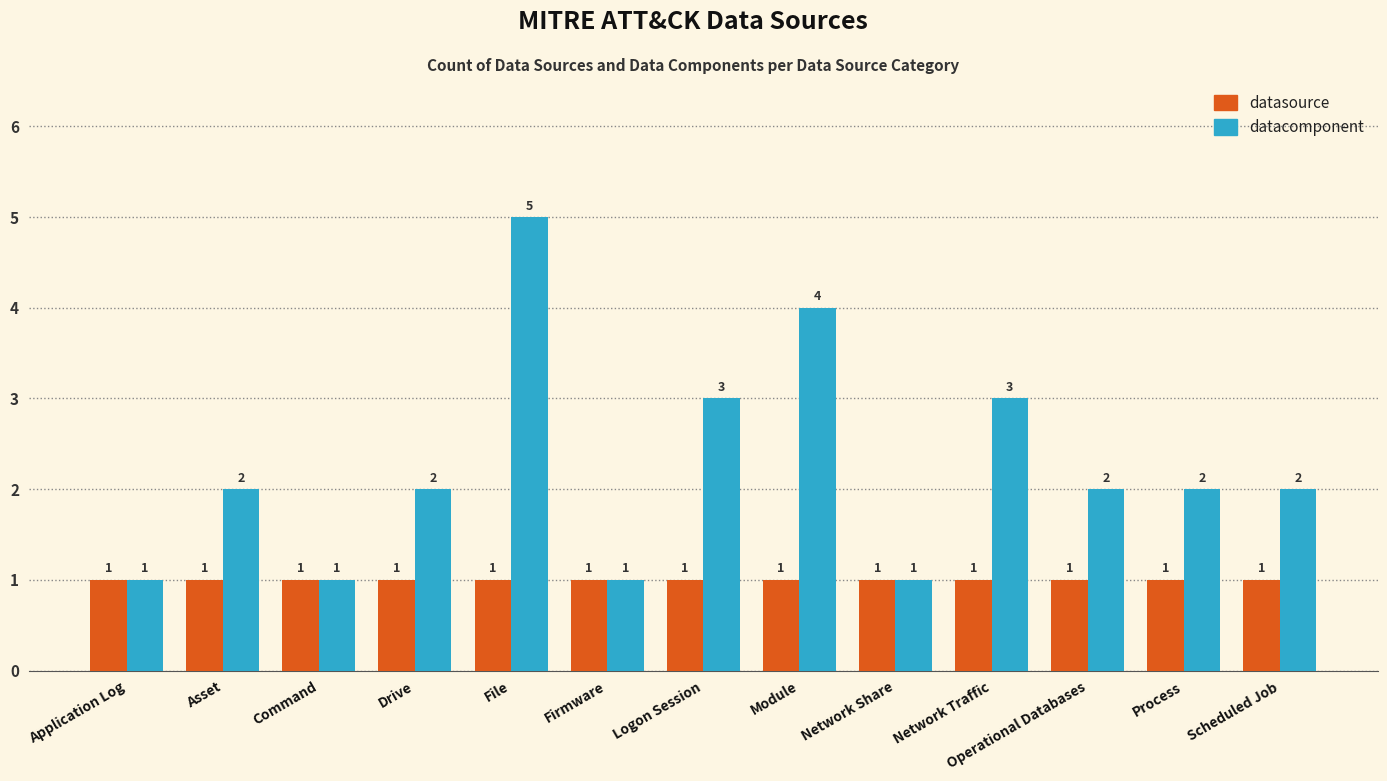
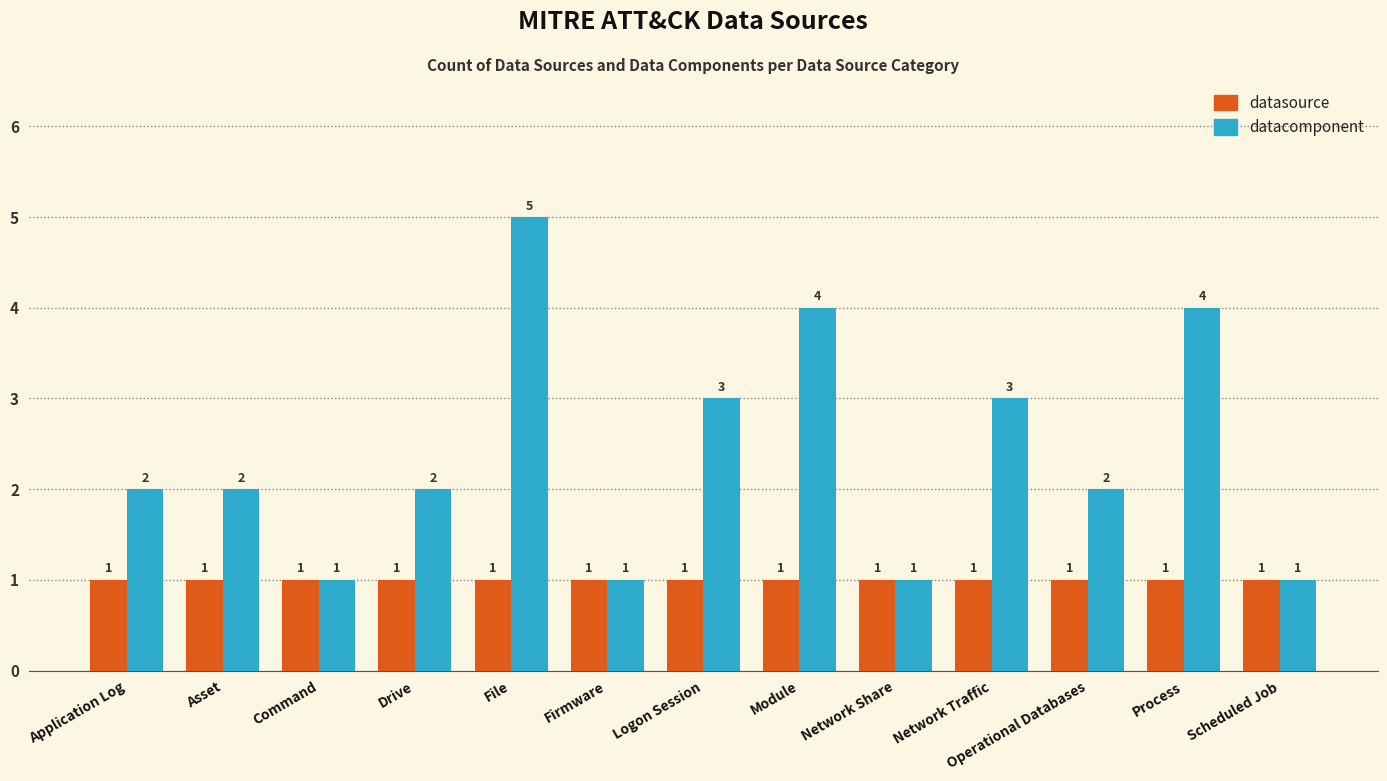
datacomponent, Application Log: 1 -> 2
datacomponent, Process: 2 -> 4
datacomponent, Scheduled Job: 2 -> 1
